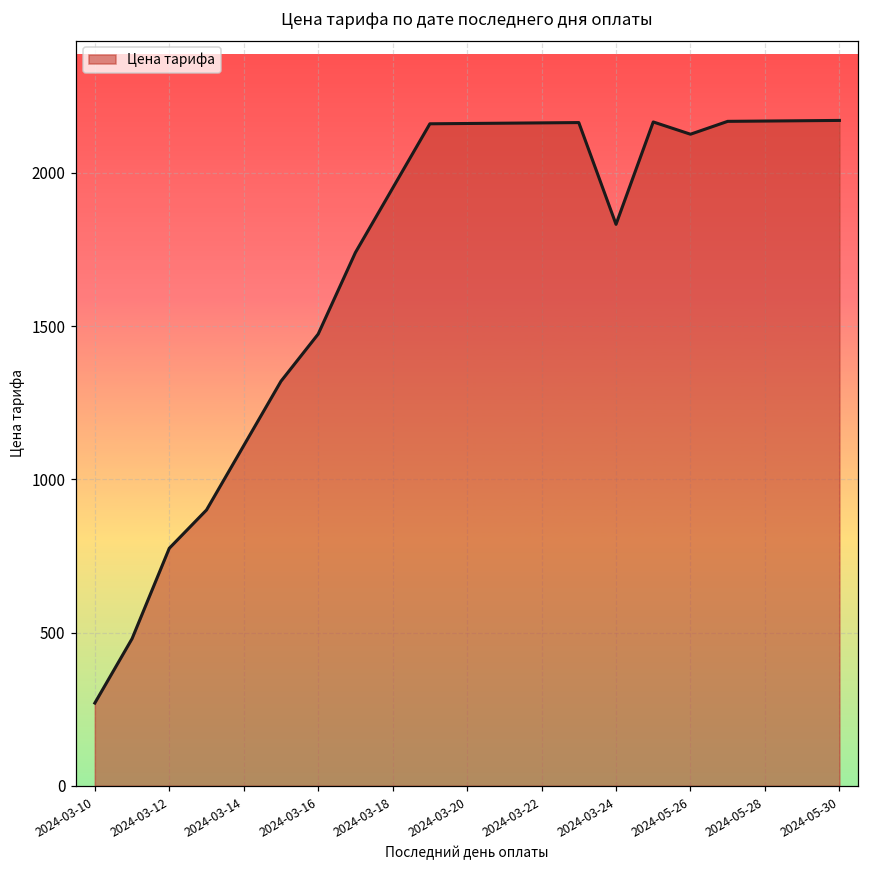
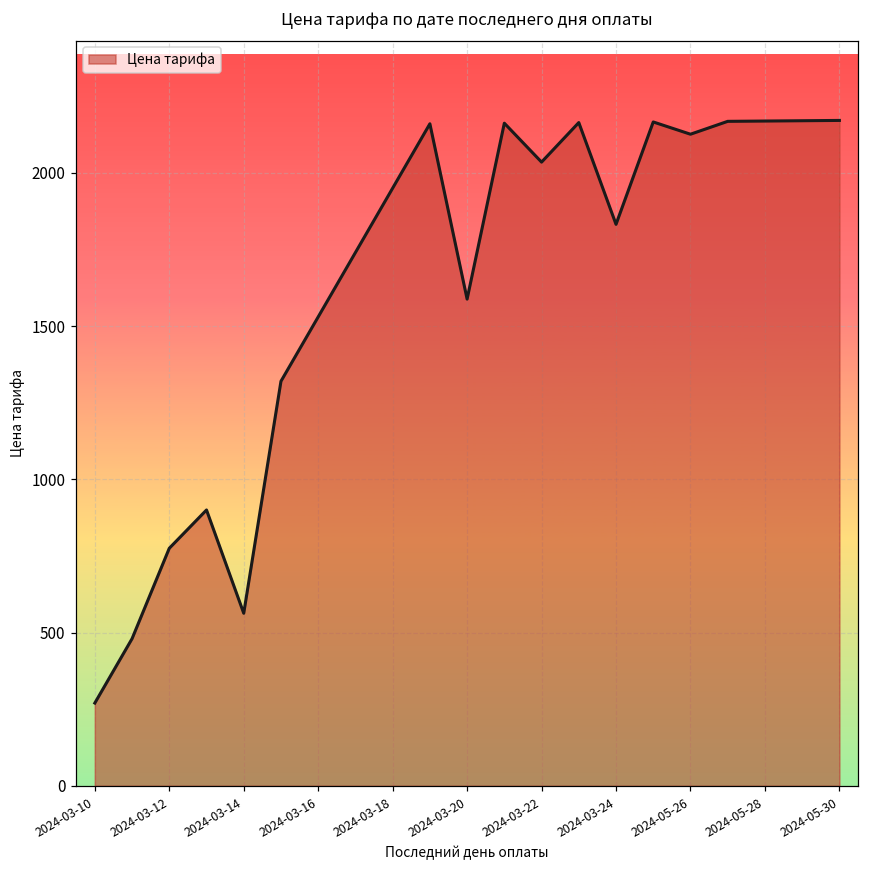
2024-03-14: 1110 -> 560
2024-03-16: 1470 -> 1530
2024-03-20: 2160 -> 1590
2024-03-22: 2160 -> 2040
